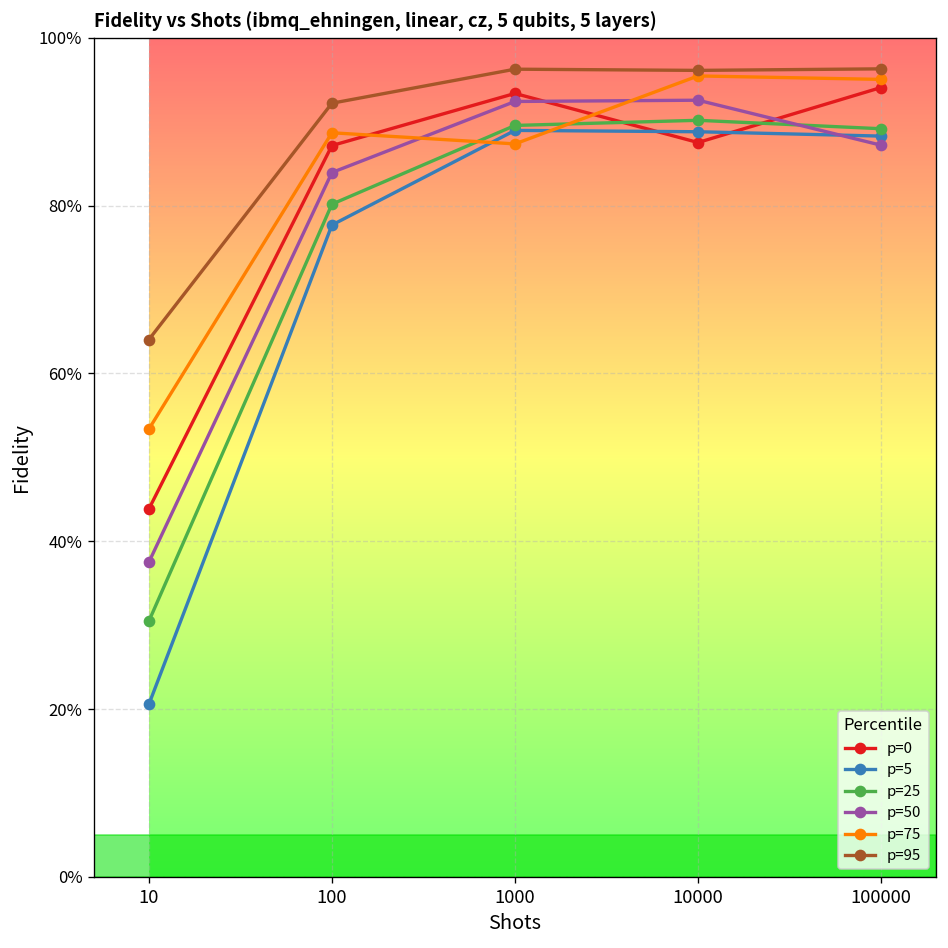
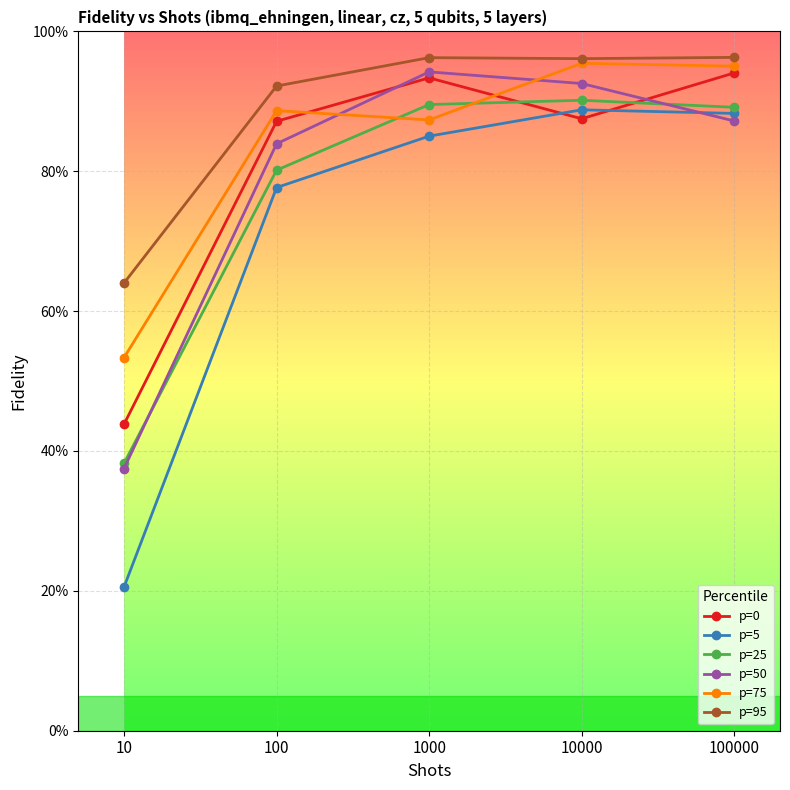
p=25, 10: 30% -> 38%
p=5, 1000: 89% -> 85%
p=50, 1000: 92% -> 94%
